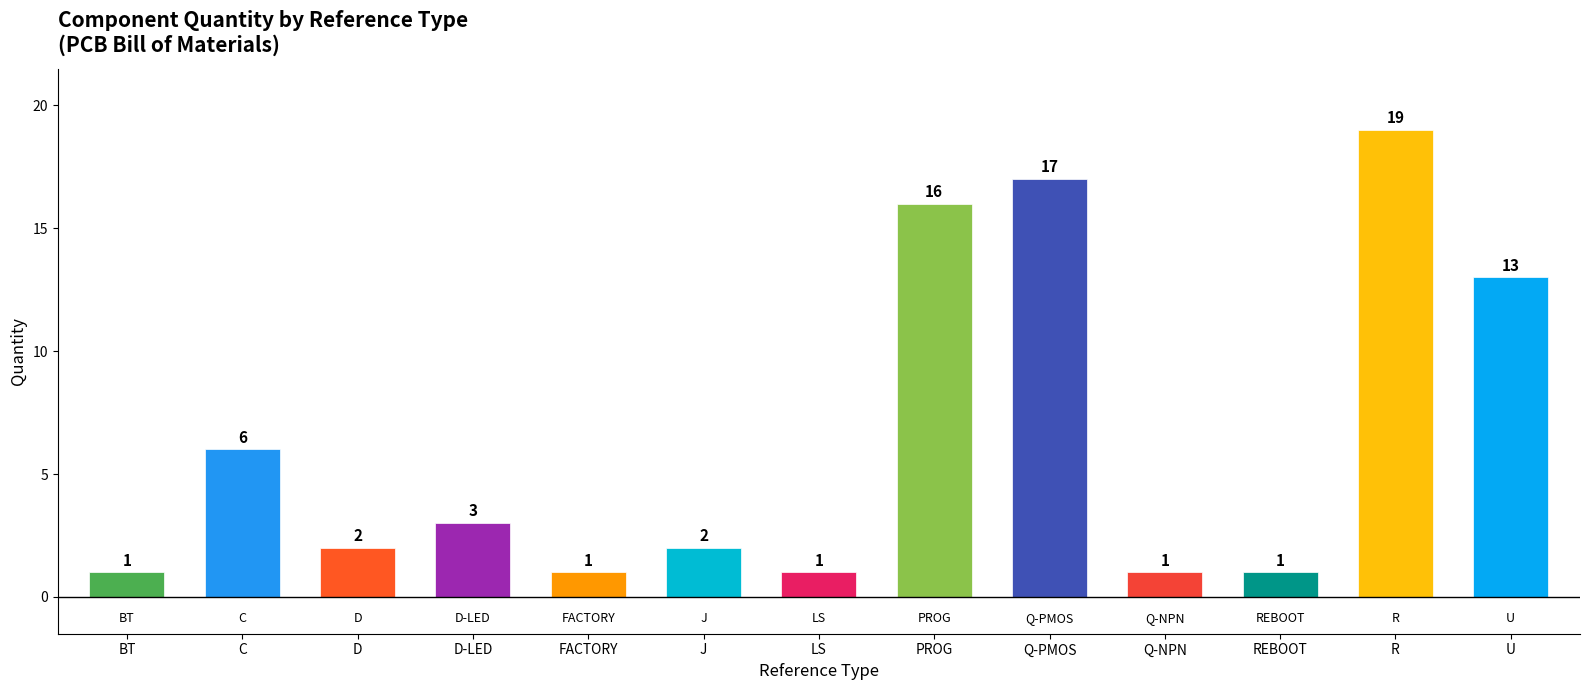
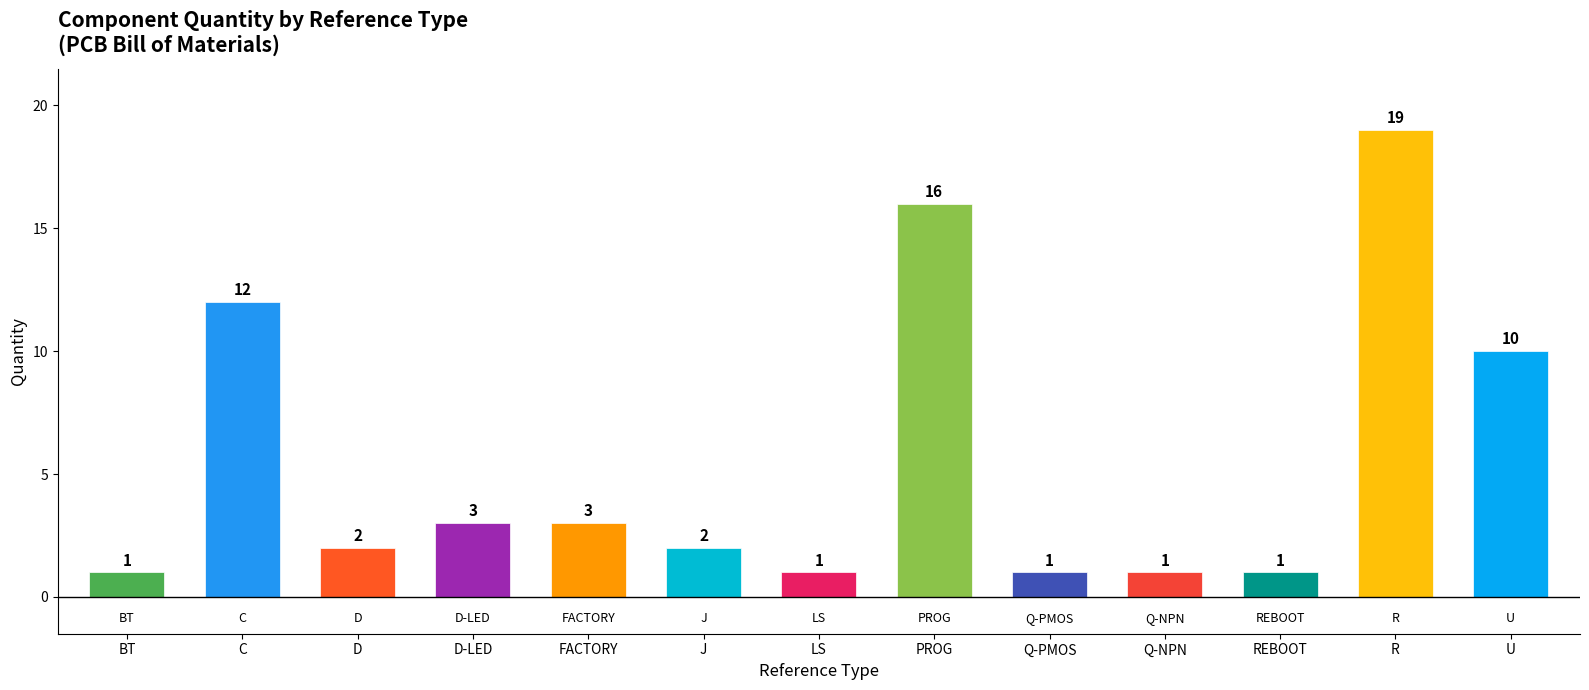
C: 6 -> 12
FACTORY: 1 -> 3
Q-PMOS: 17 -> 1
U: 13 -> 10
